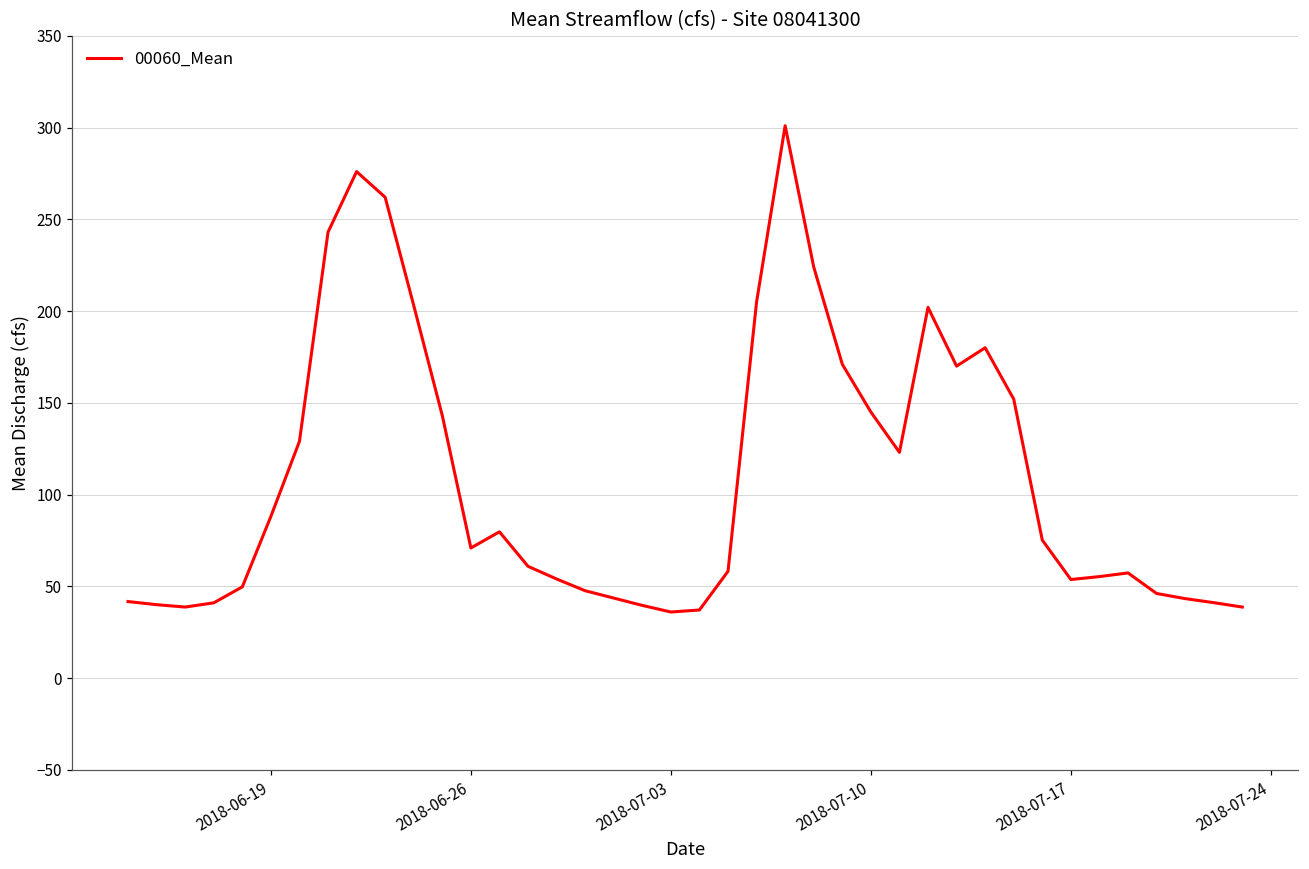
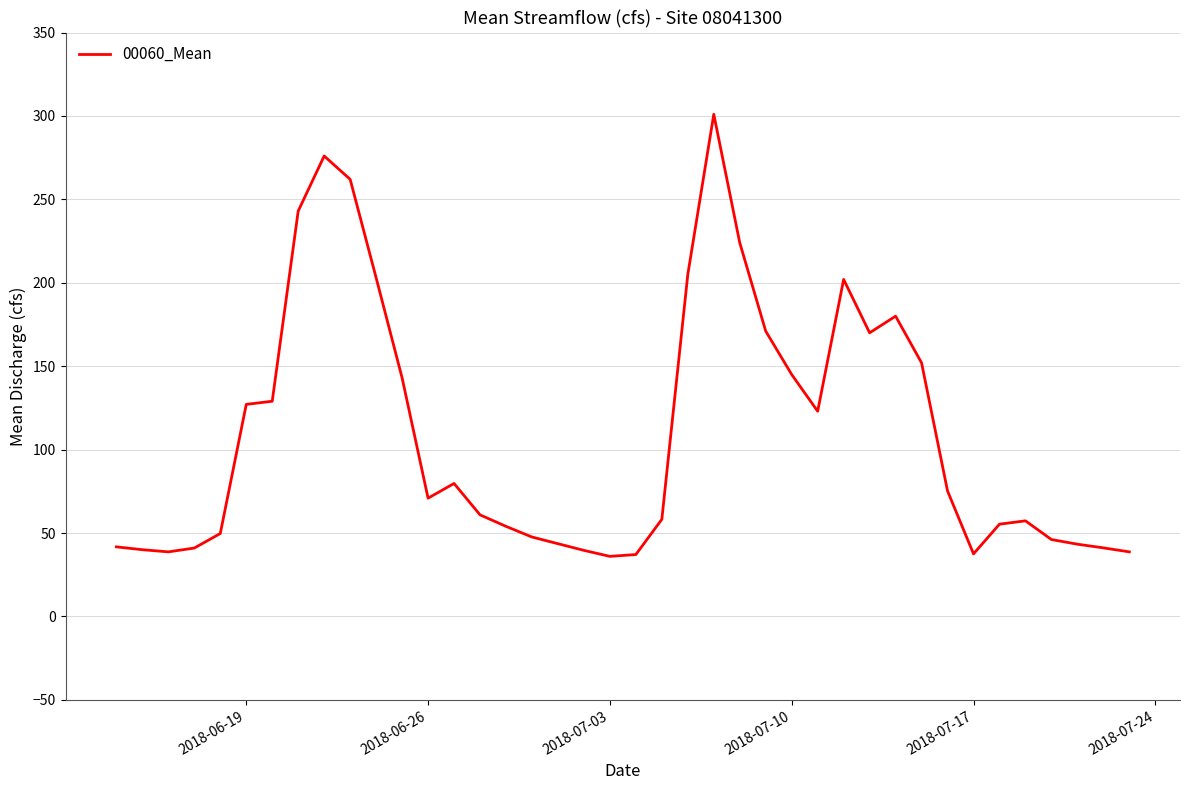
2018-06-19: 88 -> 127
2018-07-17: 54 -> 38
